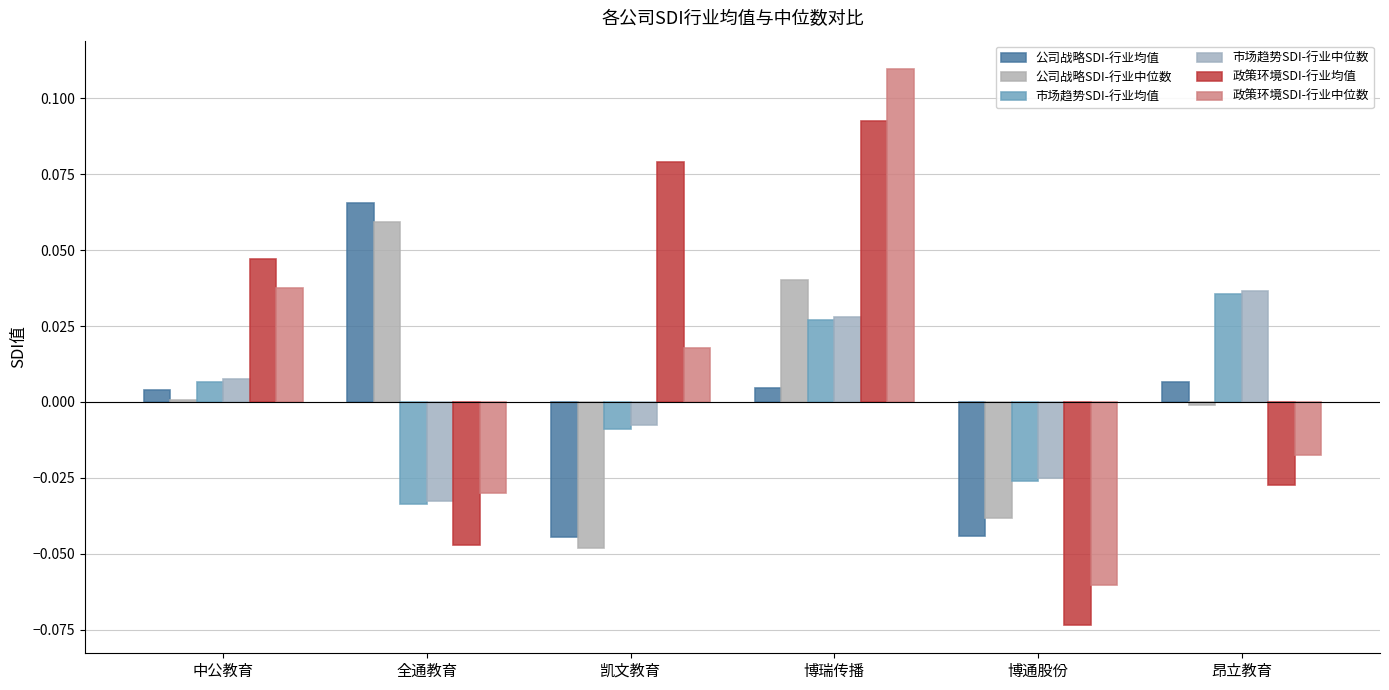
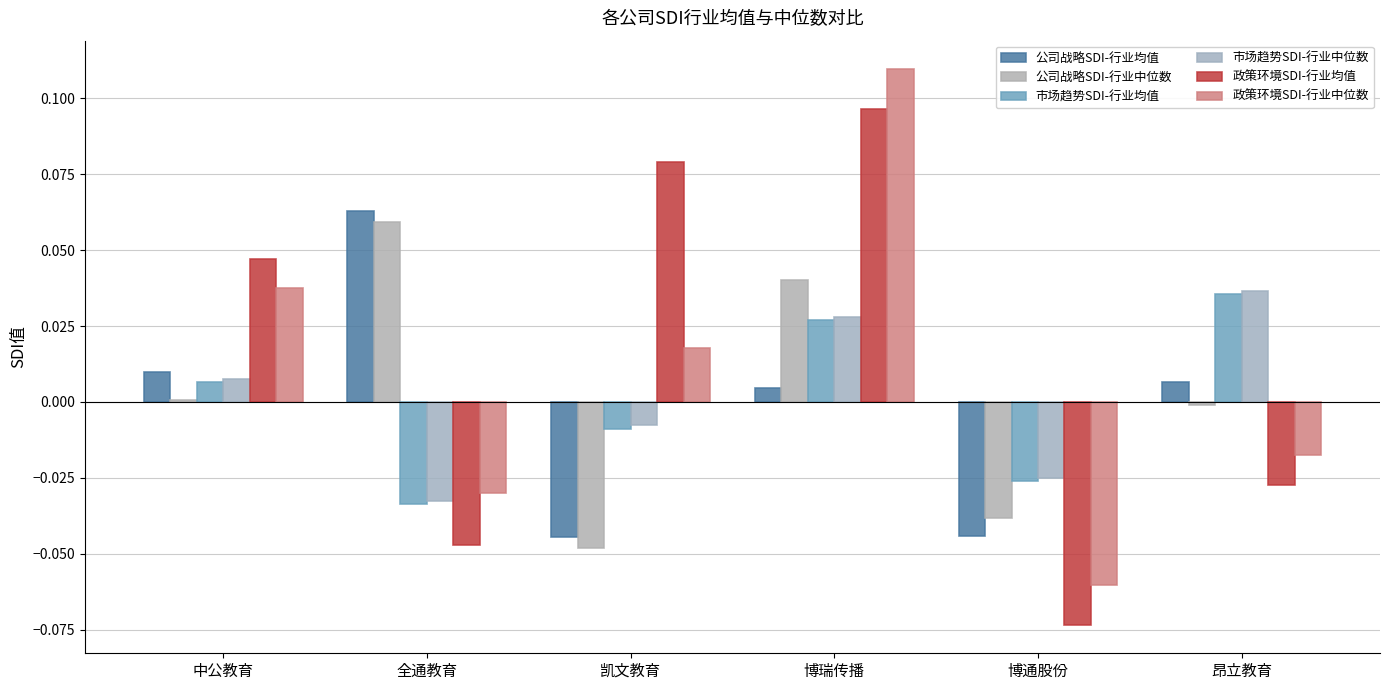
公司战略SDI-行业均值, 中公教育: 0.004 -> 0.010
公司战略SDI-行业均值, 全通教育: 0.065 -> 0.063
政策环境SDI-行业均值, 博瑞传播: 0.093 -> 0.097
